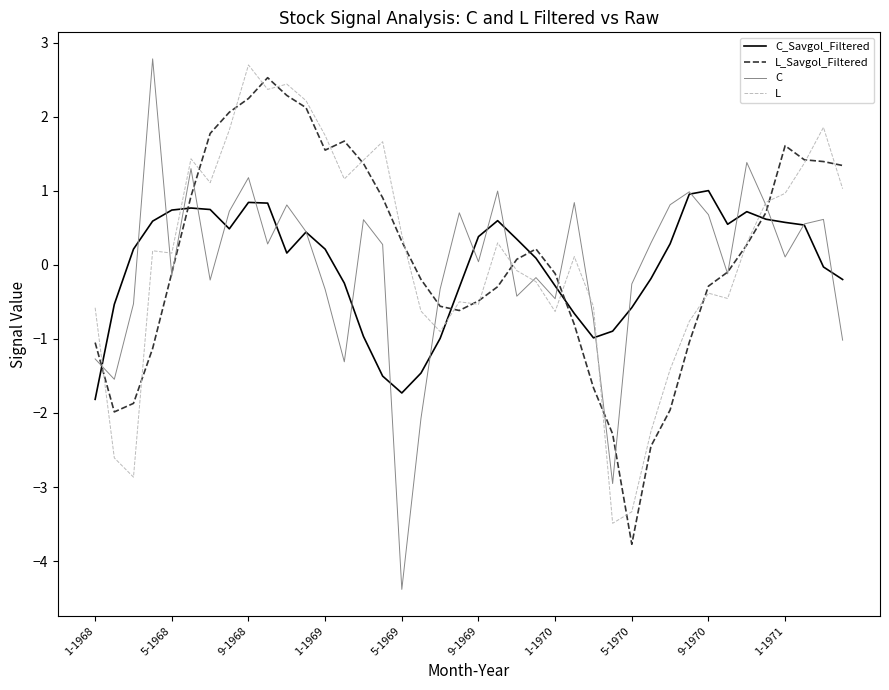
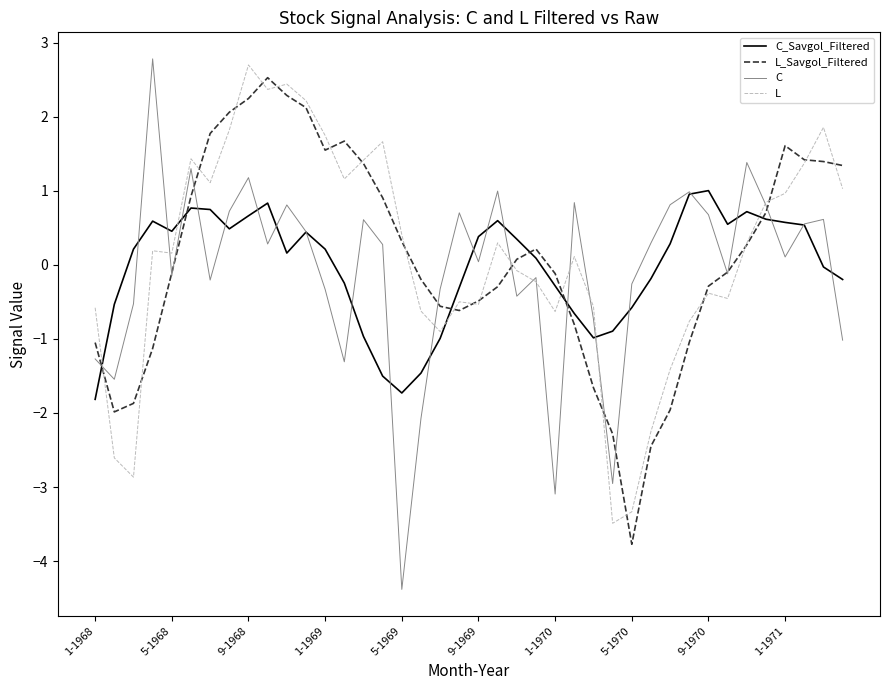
C_Savgol_Filtered, 5-1968: 0.7 -> 0.5
C_Savgol_Filtered, 9-1968: 0.8 -> 0.7
C, 1-1970: -0.5 -> -3.1
